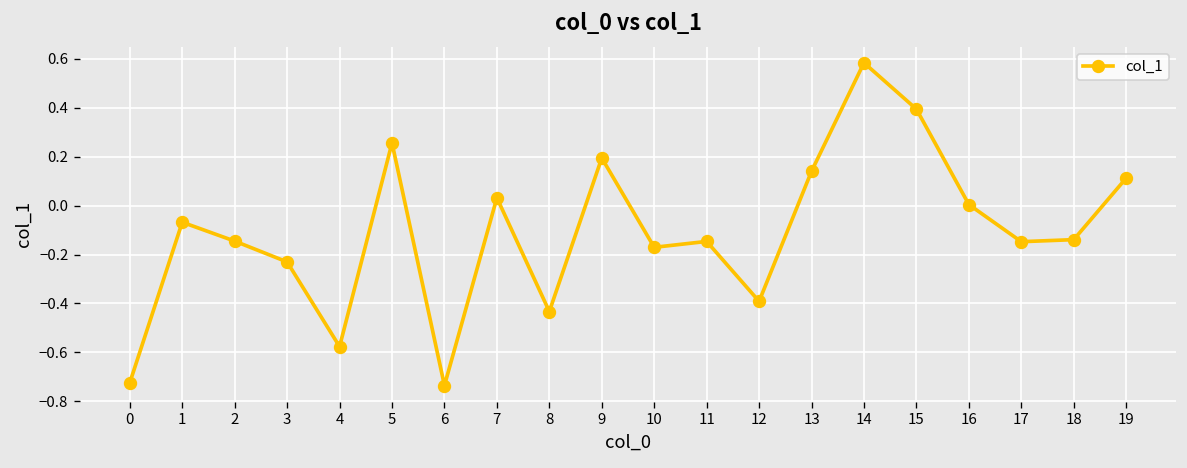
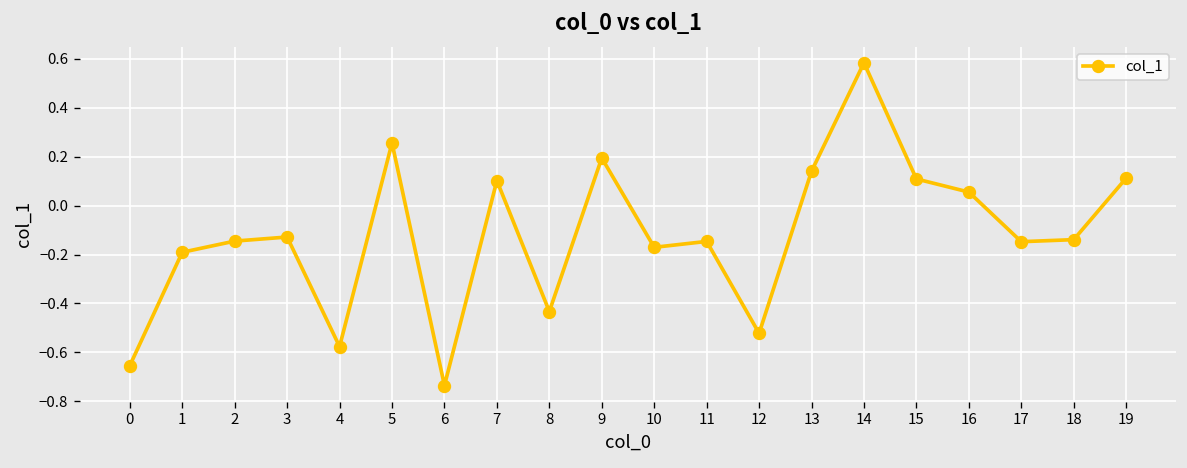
0: -0.72 -> -0.65
1: -0.07 -> -0.19
3: -0.23 -> -0.13
7: 0.03 -> 0.10
12: -0.39 -> -0.52
15: 0.39 -> 0.11
16: 0.00 -> 0.06
